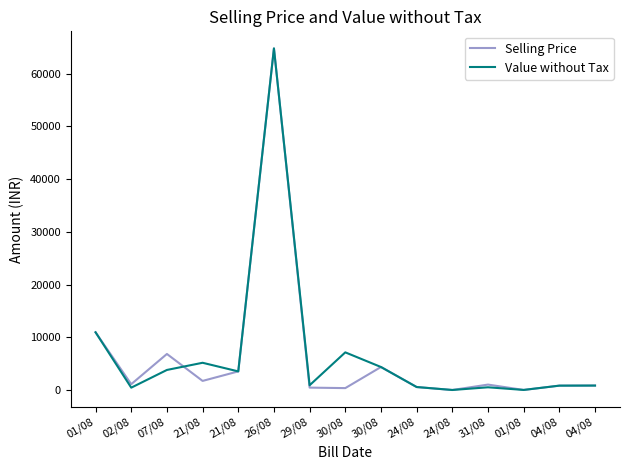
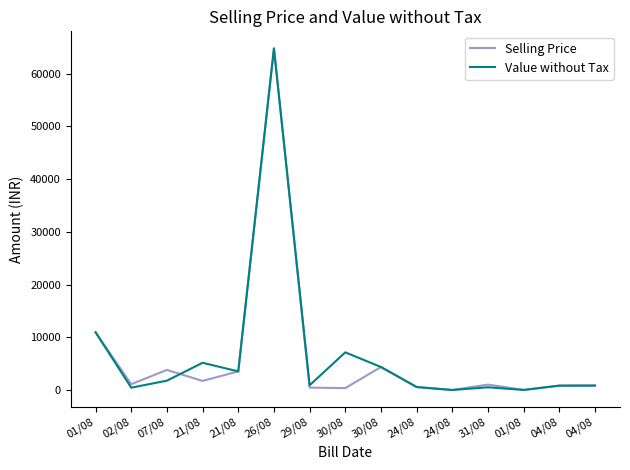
Selling Price, 07/08: 7000 -> 4000
Value without Tax, 07/08: 4000 -> 2000
